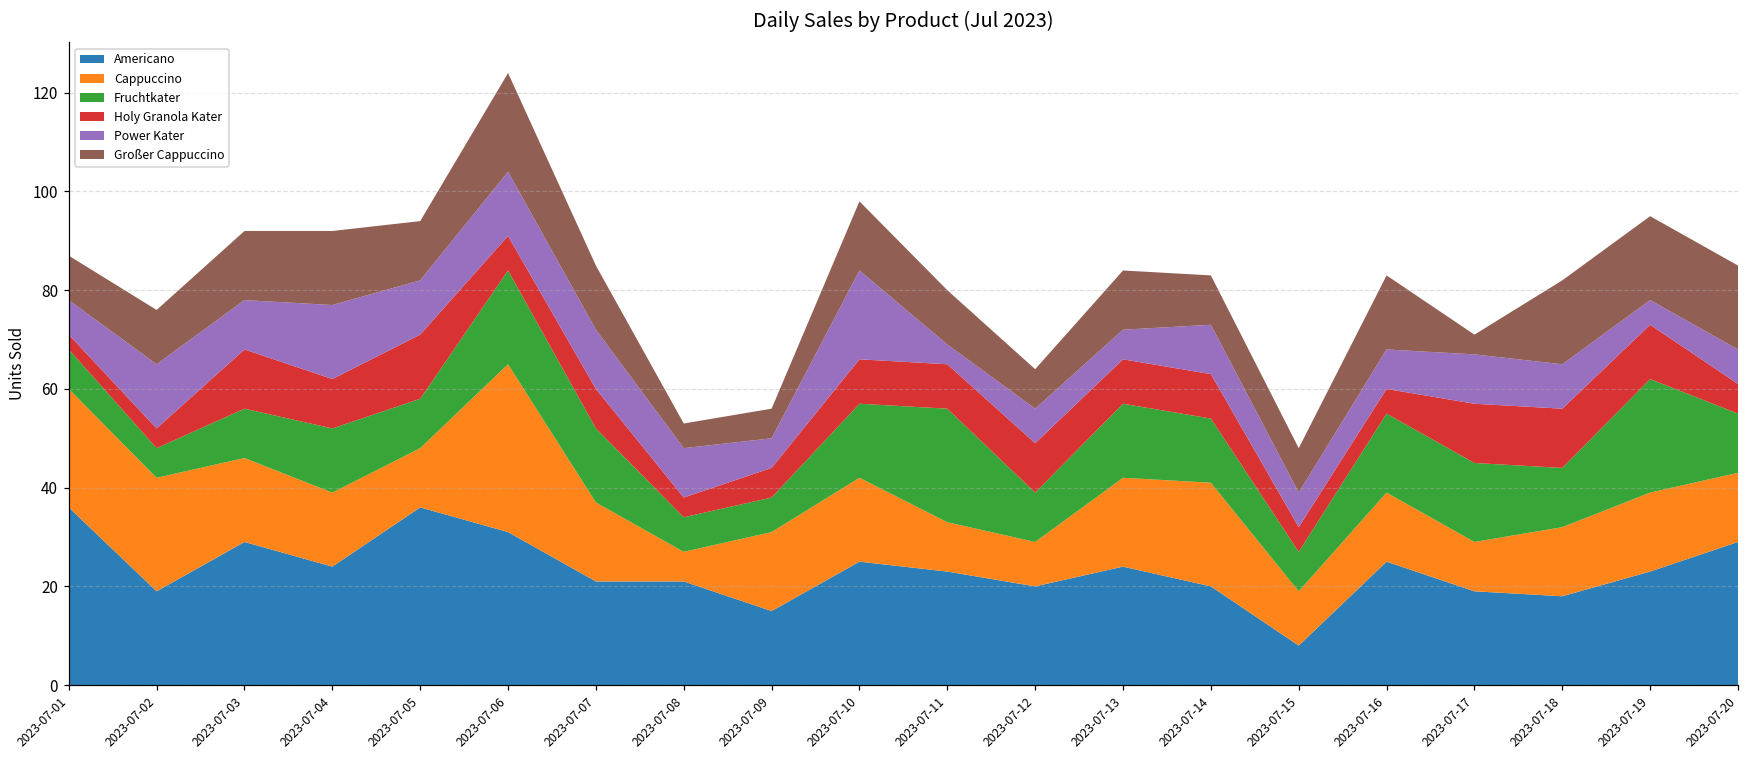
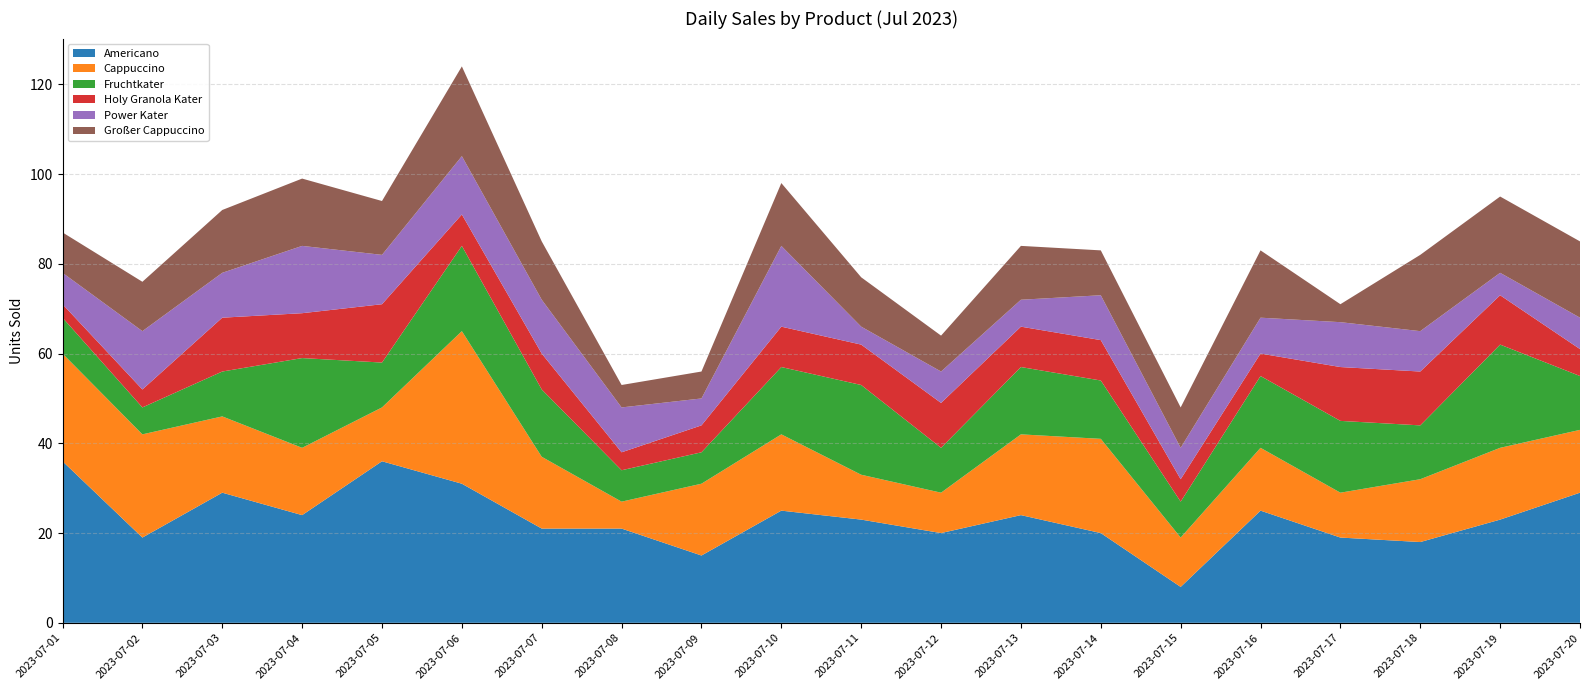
Fruchtkater, 2023-07-04: 13 -> 20
Fruchtkater, 2023-07-11: 23 -> 20
